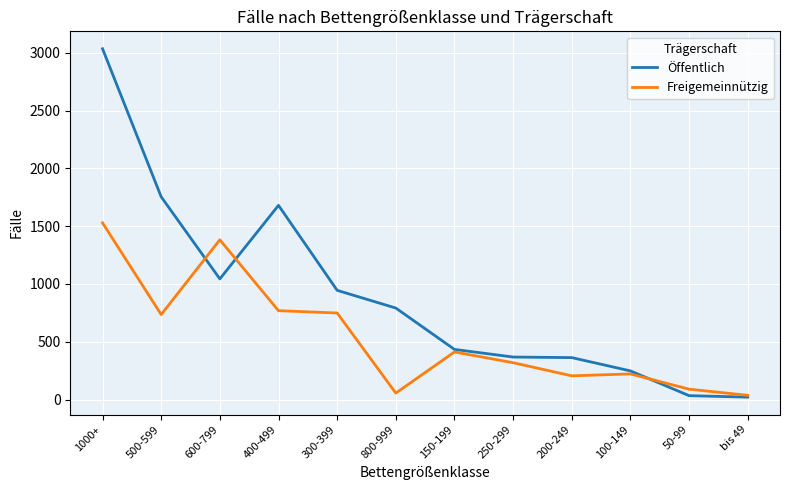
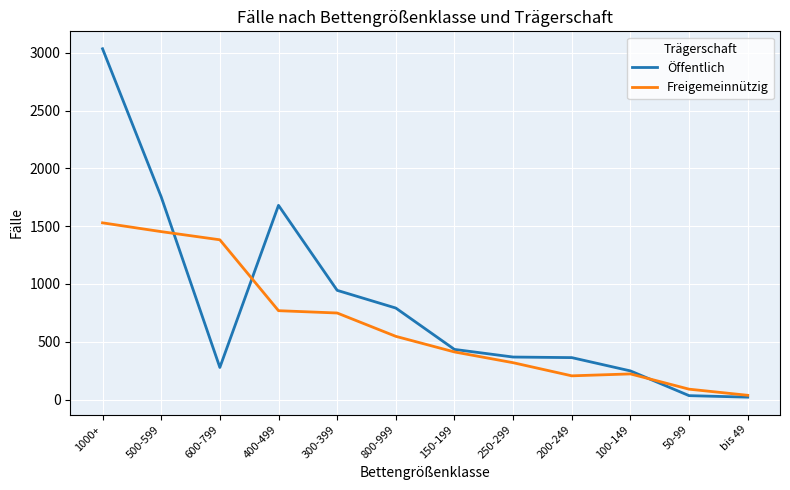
Freigemeinnützig, 500-599: 740 -> 1450
Öffentlich, 600-799: 1040 -> 280
Freigemeinnützig, 800-999: 60 -> 550
